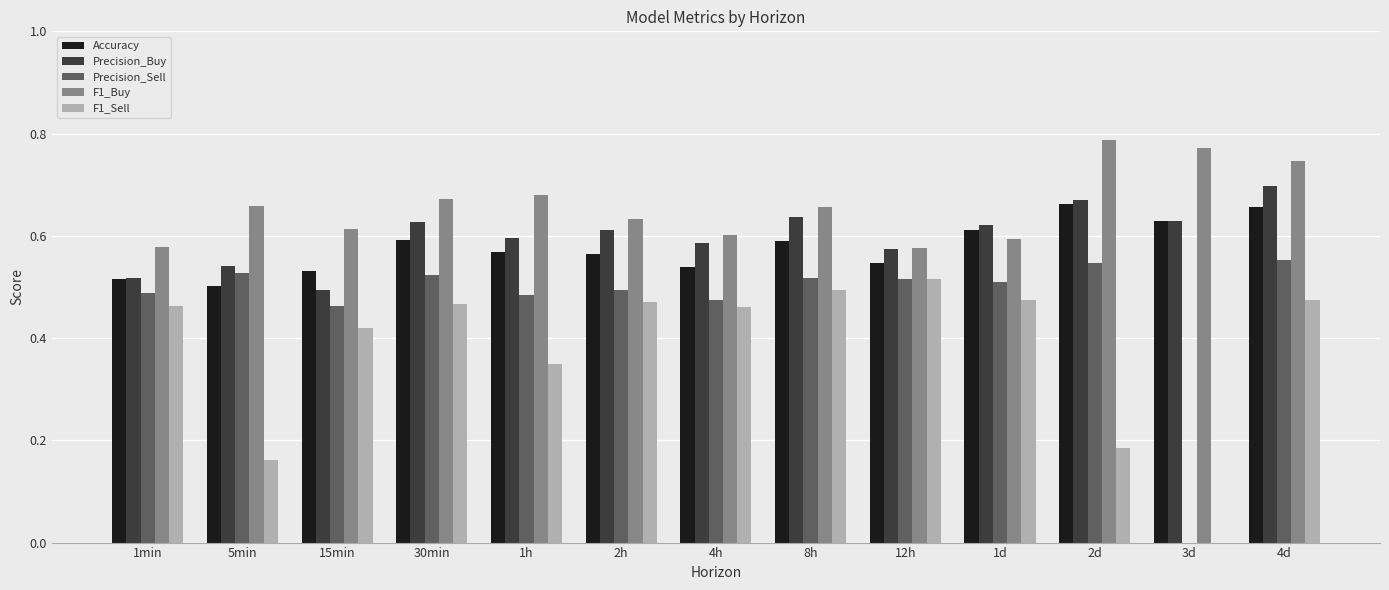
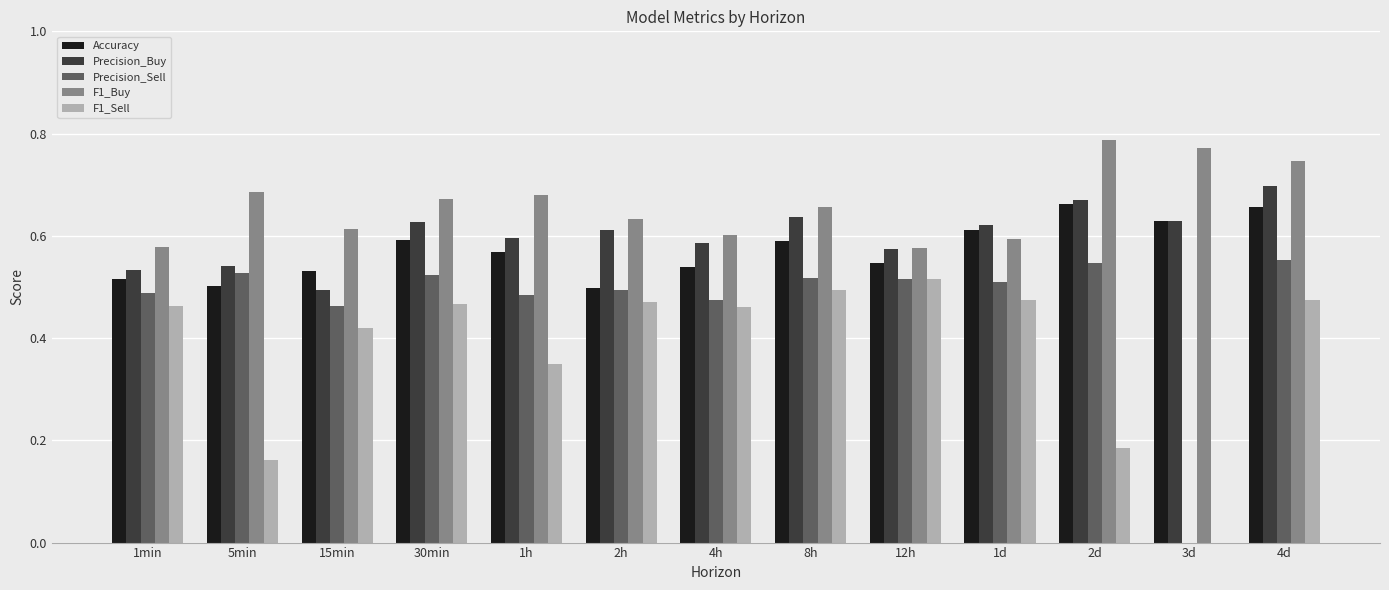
Precision_Buy, 1min: 0.52 -> 0.53
F1_Buy, 5min: 0.66 -> 0.69
Accuracy, 2h: 0.57 -> 0.50
